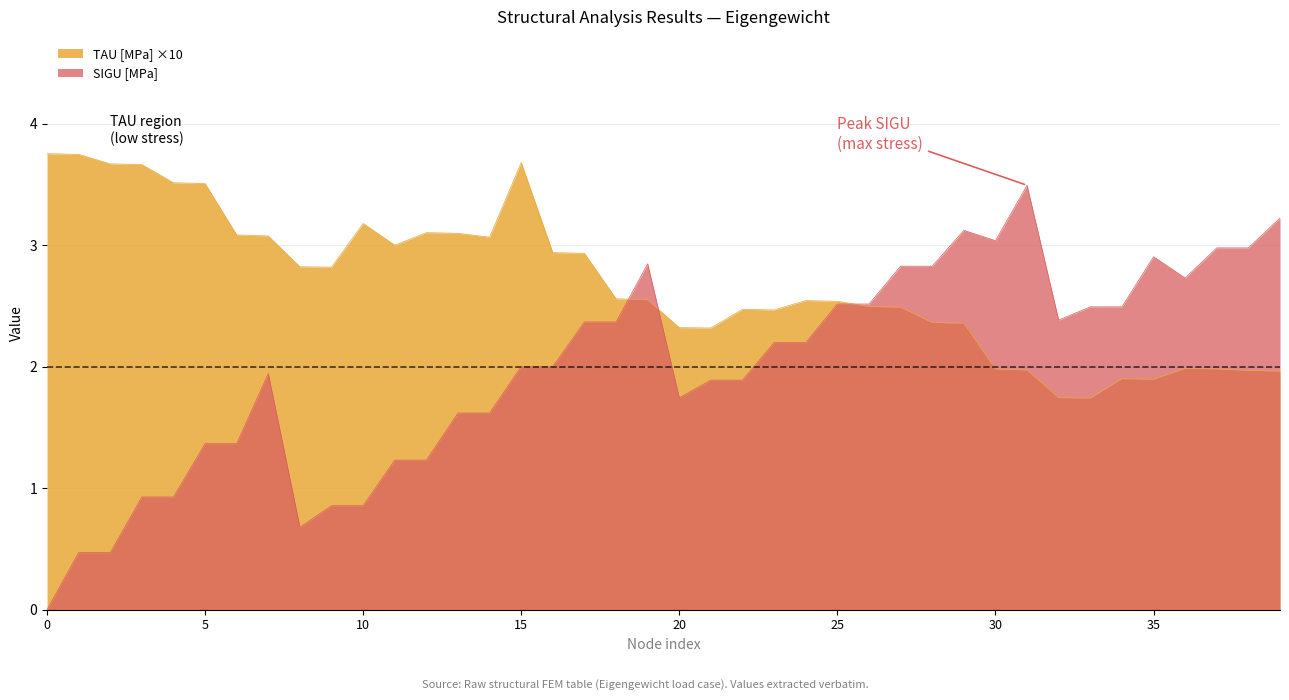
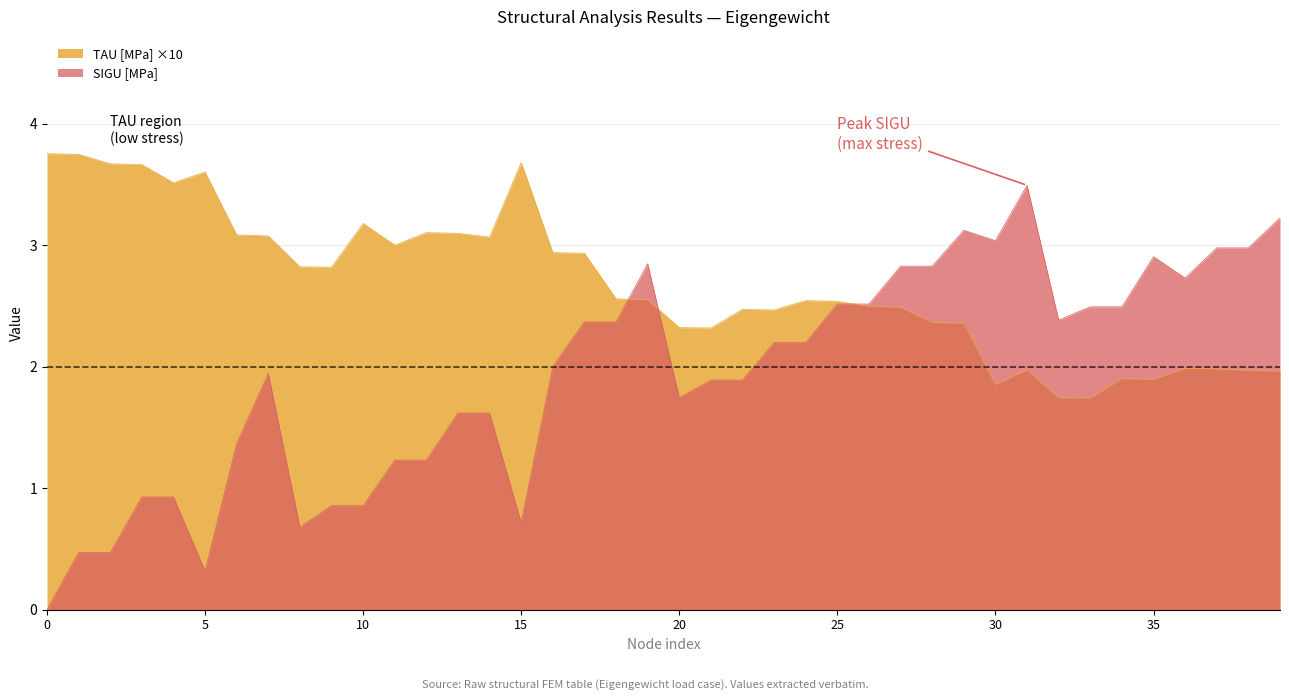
TAU [MPa] ×10, 5: 3.51 -> 3.60
SIGU [MPa], 5: 1.37 -> 0.32
SIGU [MPa], 15: 2.00 -> 0.72
TAU [MPa] ×10, 30: 1.98 -> 1.85
